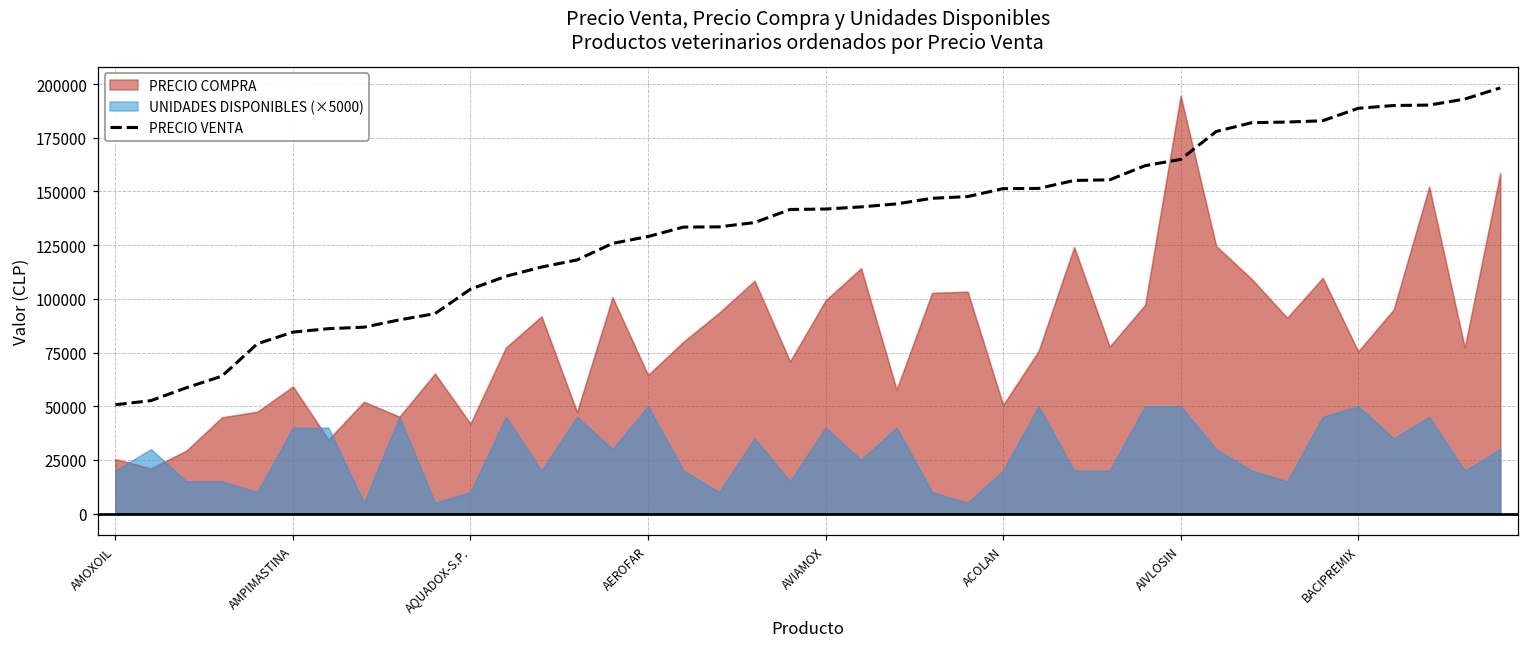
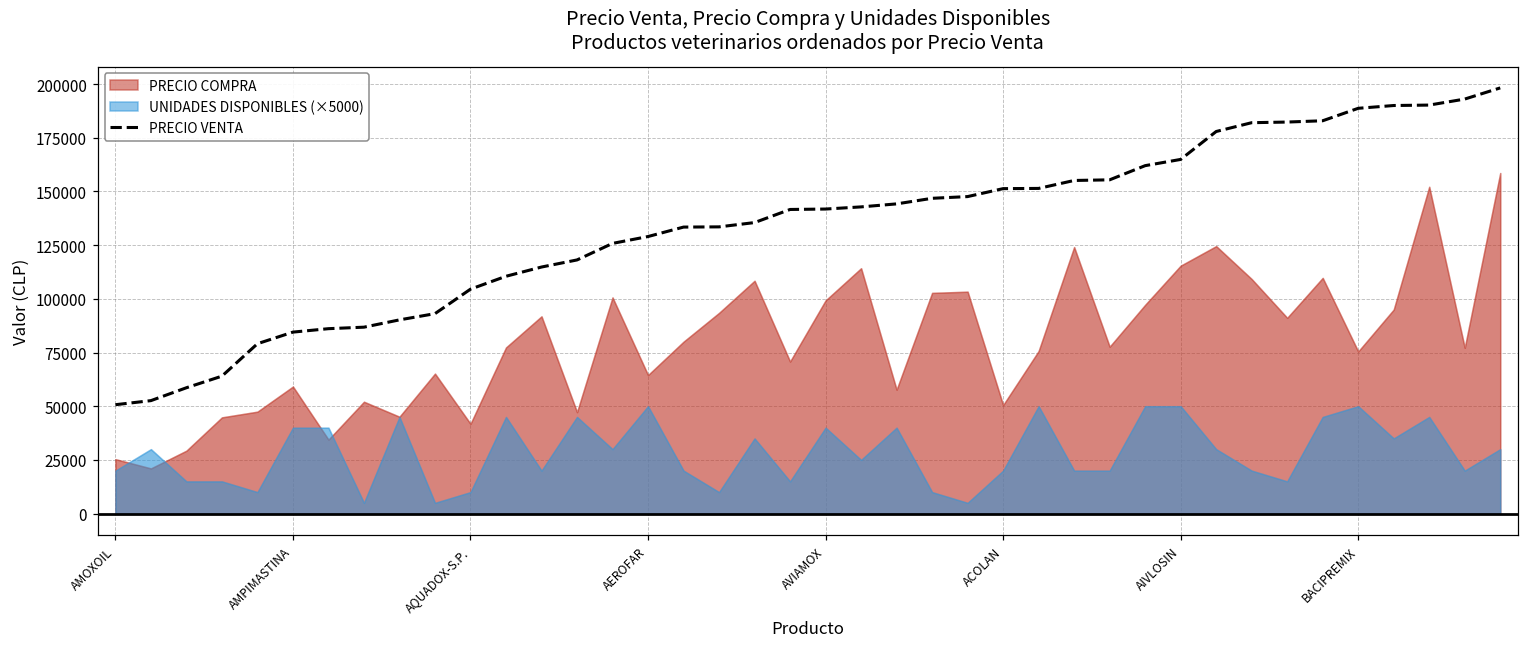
PRECIO COMPRA, AIVLOSIN: 195000 -> 115000
